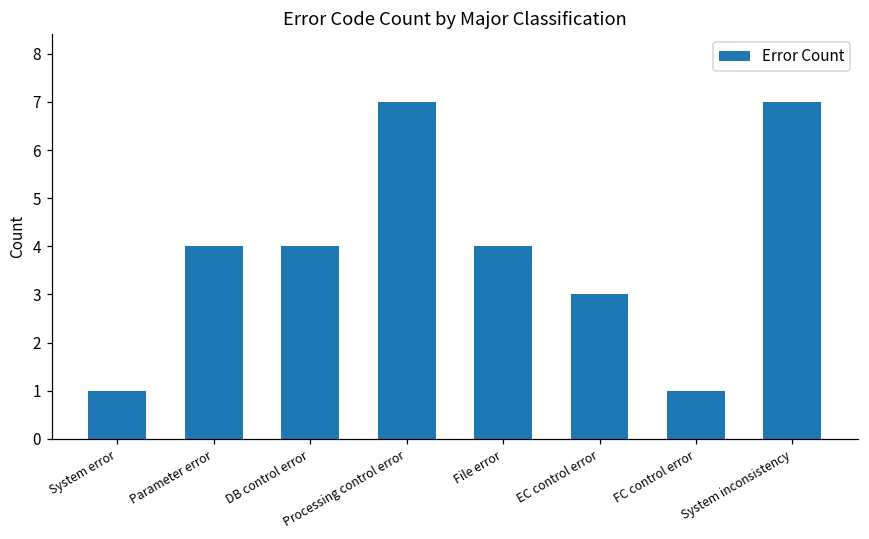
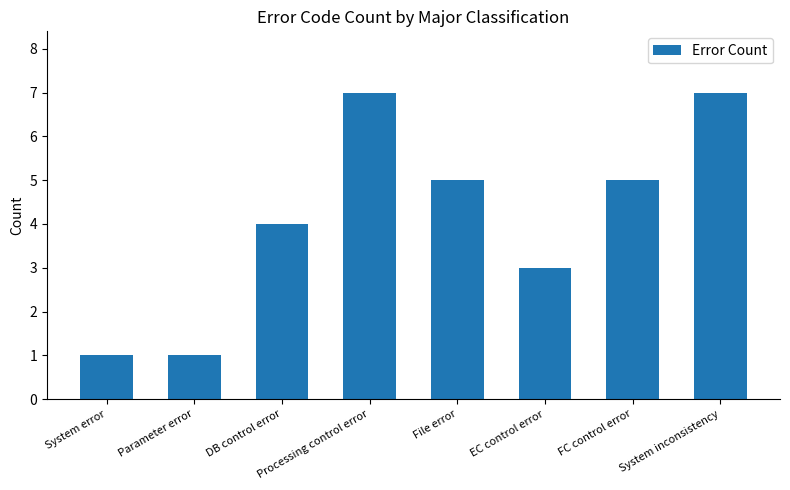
Parameter error: 4 -> 1
File error: 4 -> 5
FC control error: 1 -> 5
